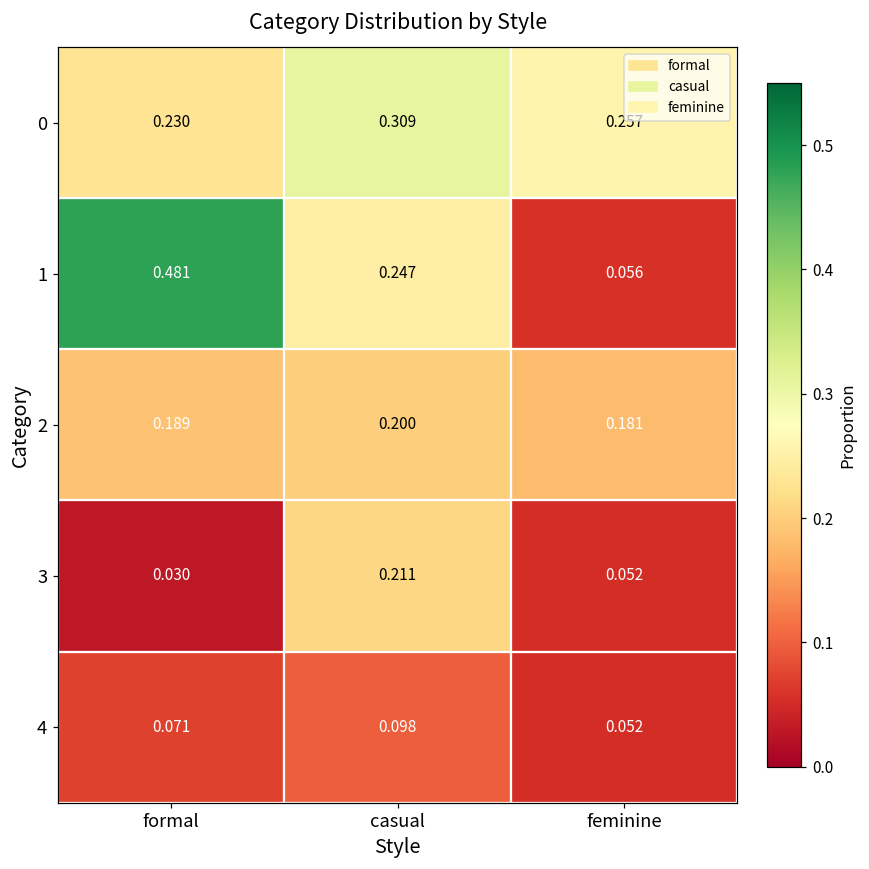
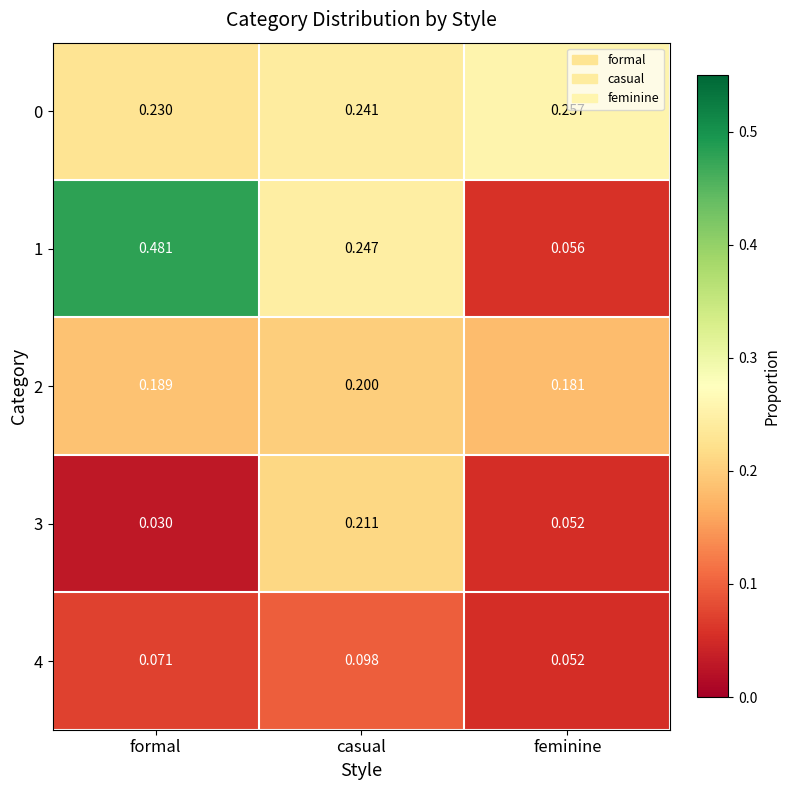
0, casual: 0.309 -> 0.241
